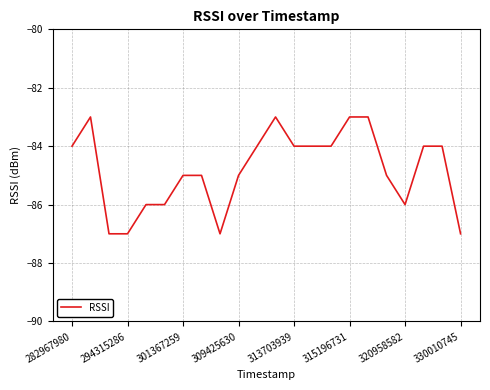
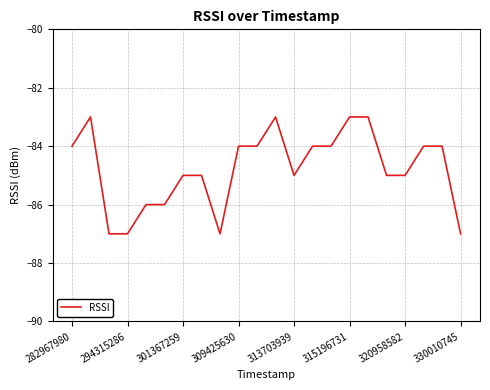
309425630: -85 -> -84
313703939: -84 -> -85
320958582: -86 -> -85
